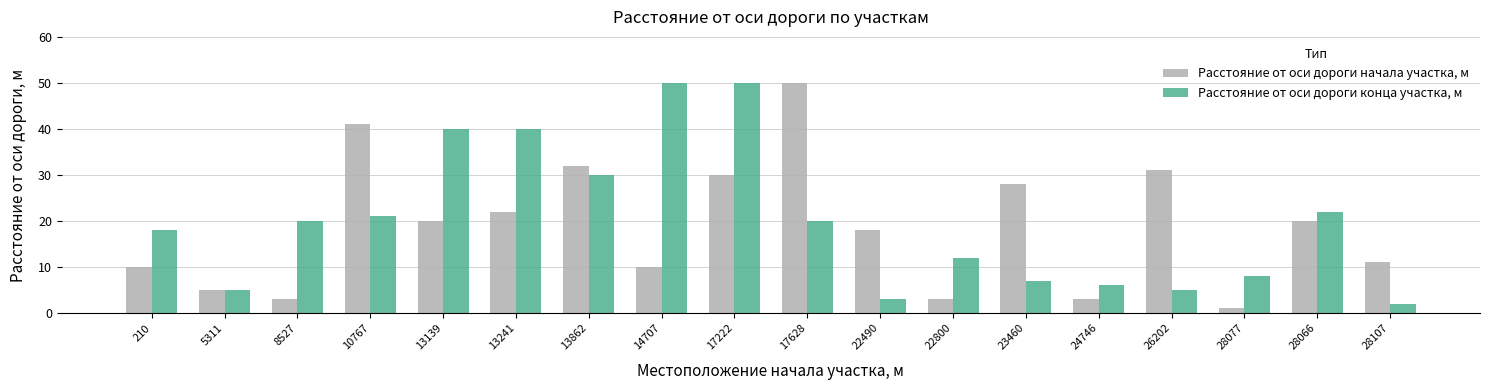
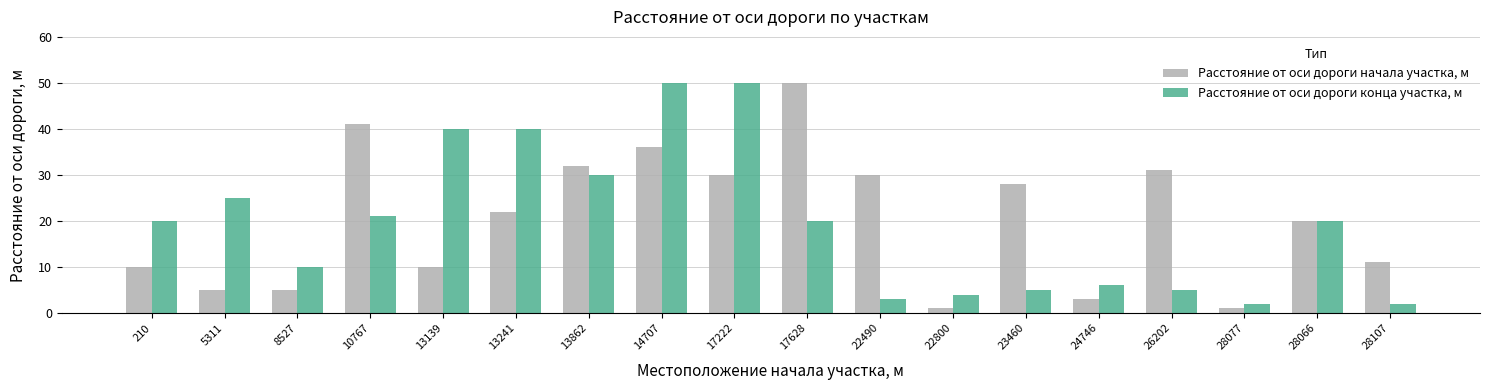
Расстояние от оси дороги конца участка, м, 210: 18 -> 20
Расстояние от оси дороги конца участка, м, 5311: 5 -> 25
Расстояние от оси дороги начала участка, м, 8527: 3 -> 5
Расстояние от оси дороги конца участка, м, 8527: 20 -> 10
Расстояние от оси дороги начала участка, м, 13139: 20 -> 10
Расстояние от оси дороги начала участка, м, 14707: 10 -> 36
Расстояние от оси дороги начала участка, м, 22490: 18 -> 30
Расстояние от оси дороги начала участка, м, 22800: 3 -> 1
Расстояние от оси дороги конца участка, м, 22800: 12 -> 4
Расстояние от оси дороги конца участка, м, 23460: 7 -> 5
Расстояние от оси дороги конца участка, м, 28077: 8 -> 2
Расстояние от оси дороги конца участка, м, 28066: 22 -> 20
